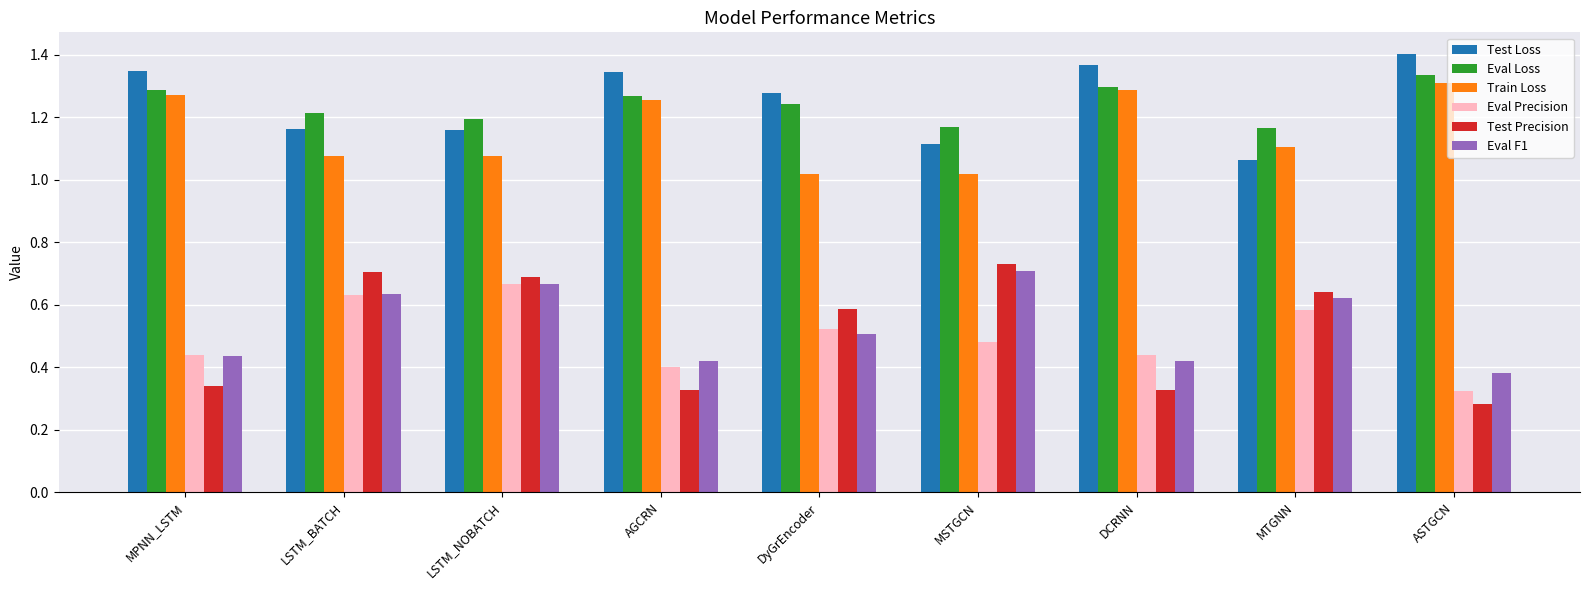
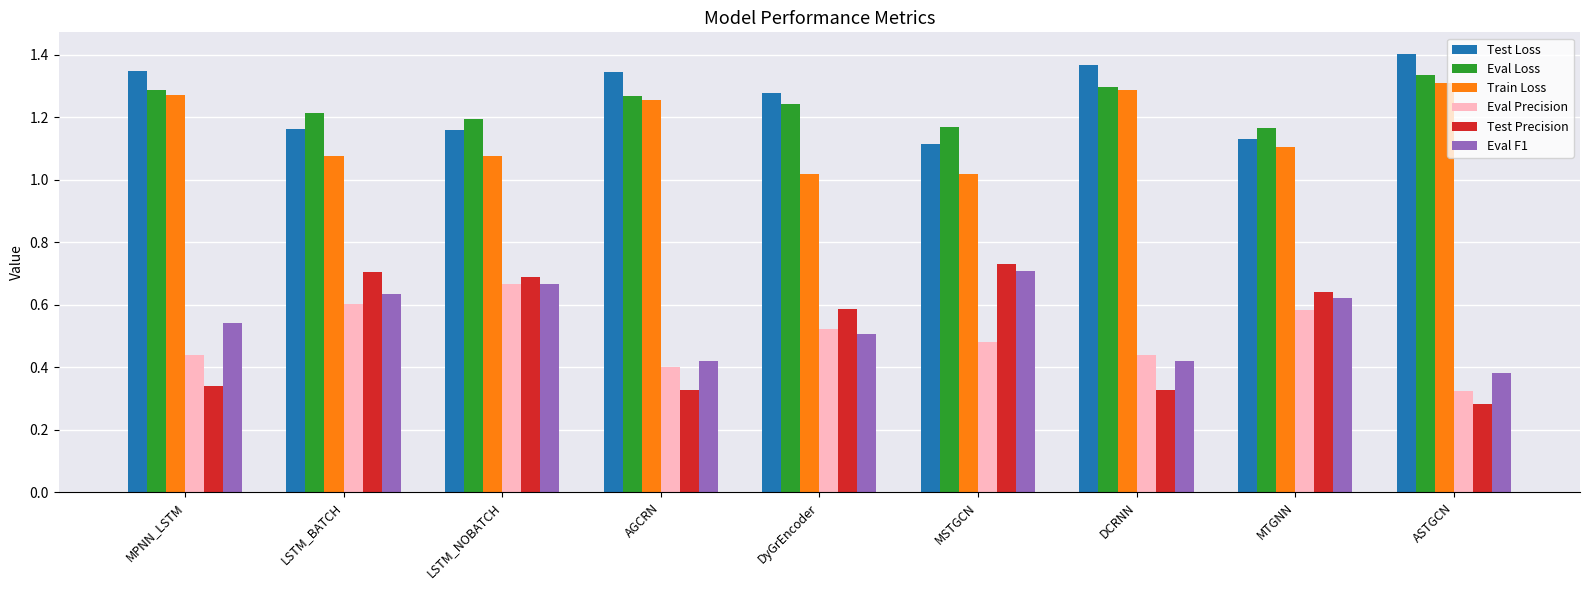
Eval F1, MPNN_LSTM: 0.44 -> 0.54
Eval Precision, LSTM_BATCH: 0.63 -> 0.60
Test Loss, MTGNN: 1.06 -> 1.13
